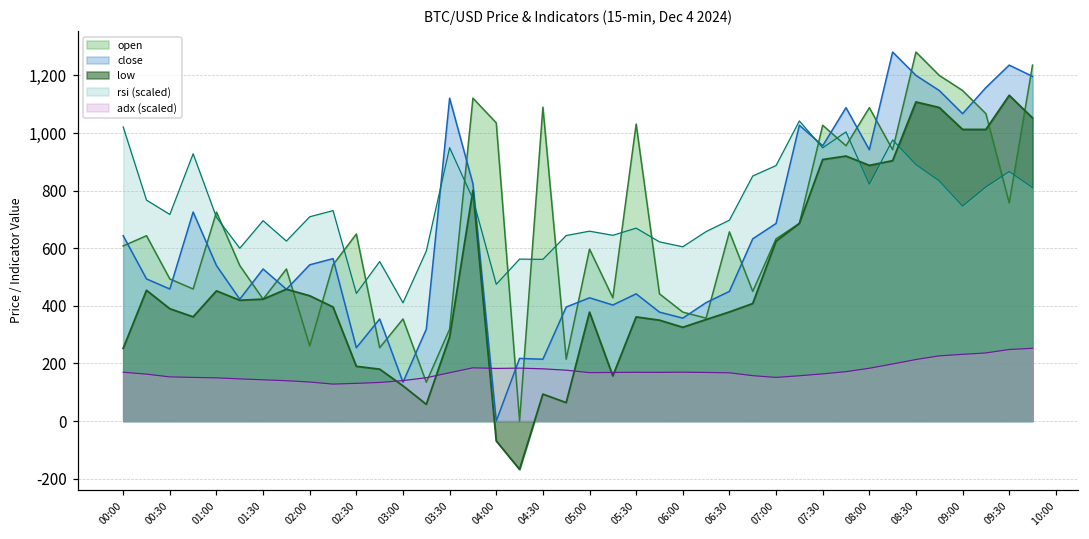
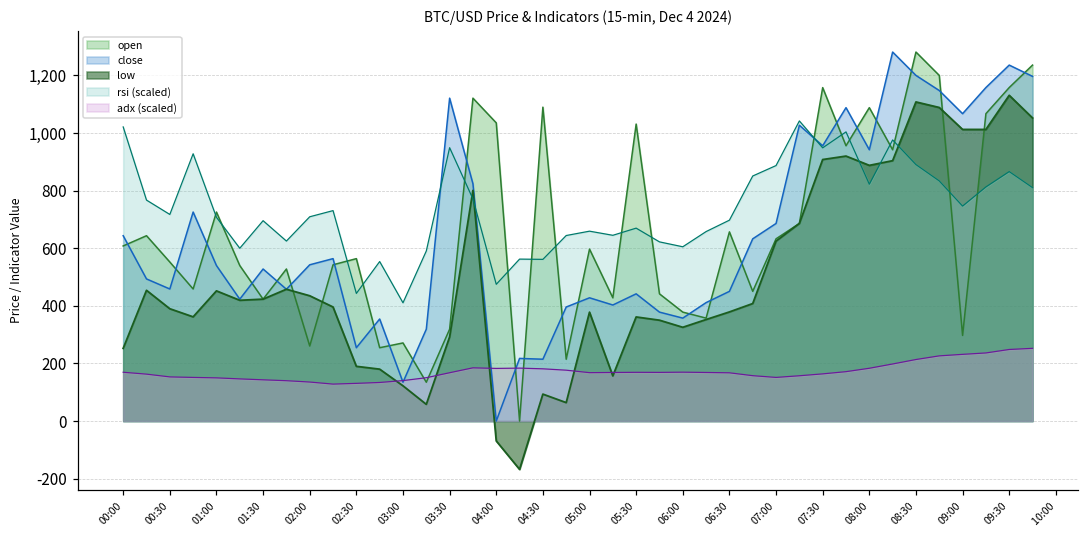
open, 00:30: 490 -> 550
open, 02:30: 650 -> 560
open, 03:00: 350 -> 270
open, 07:30: 1,030 -> 1,160
open, 09:00: 1,150 -> 300
open, 09:30: 760 -> 1,160
